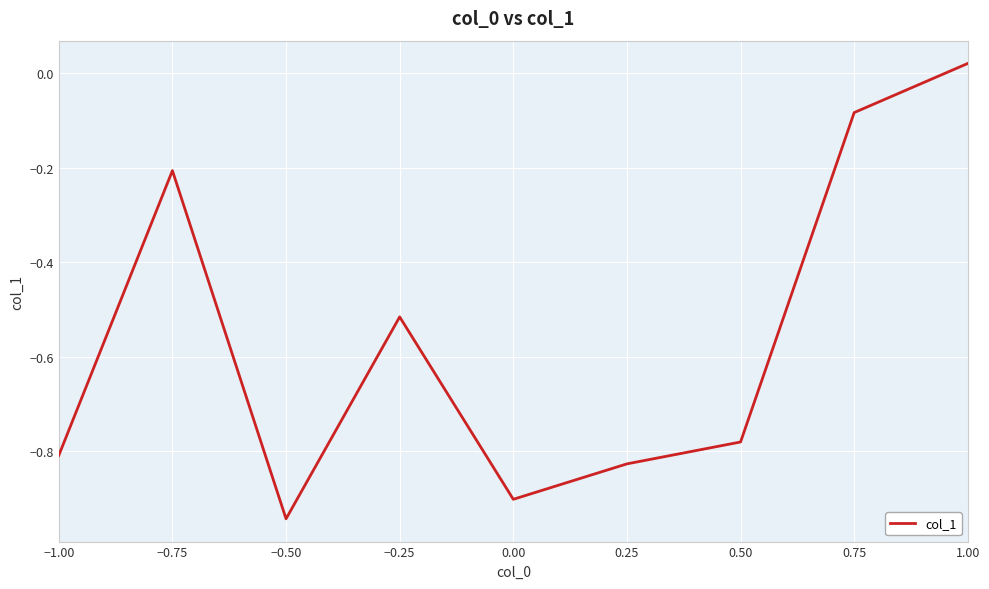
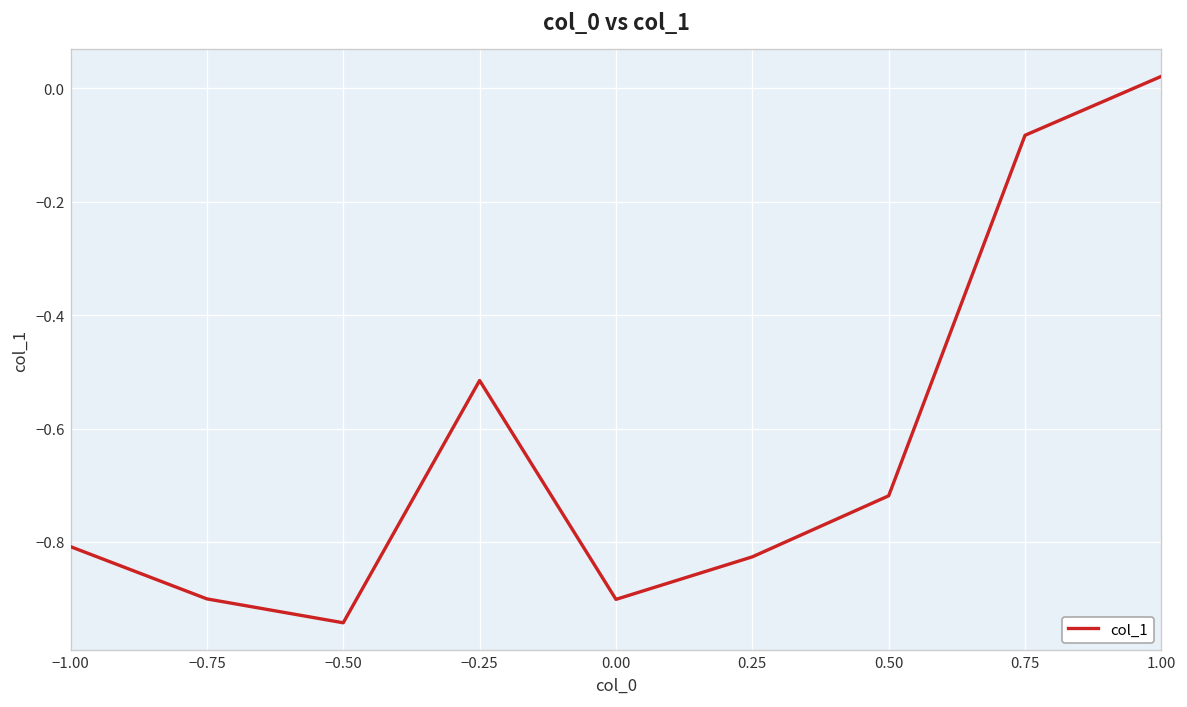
−0.75: -0.21 -> -0.90
0.50: -0.78 -> -0.72
